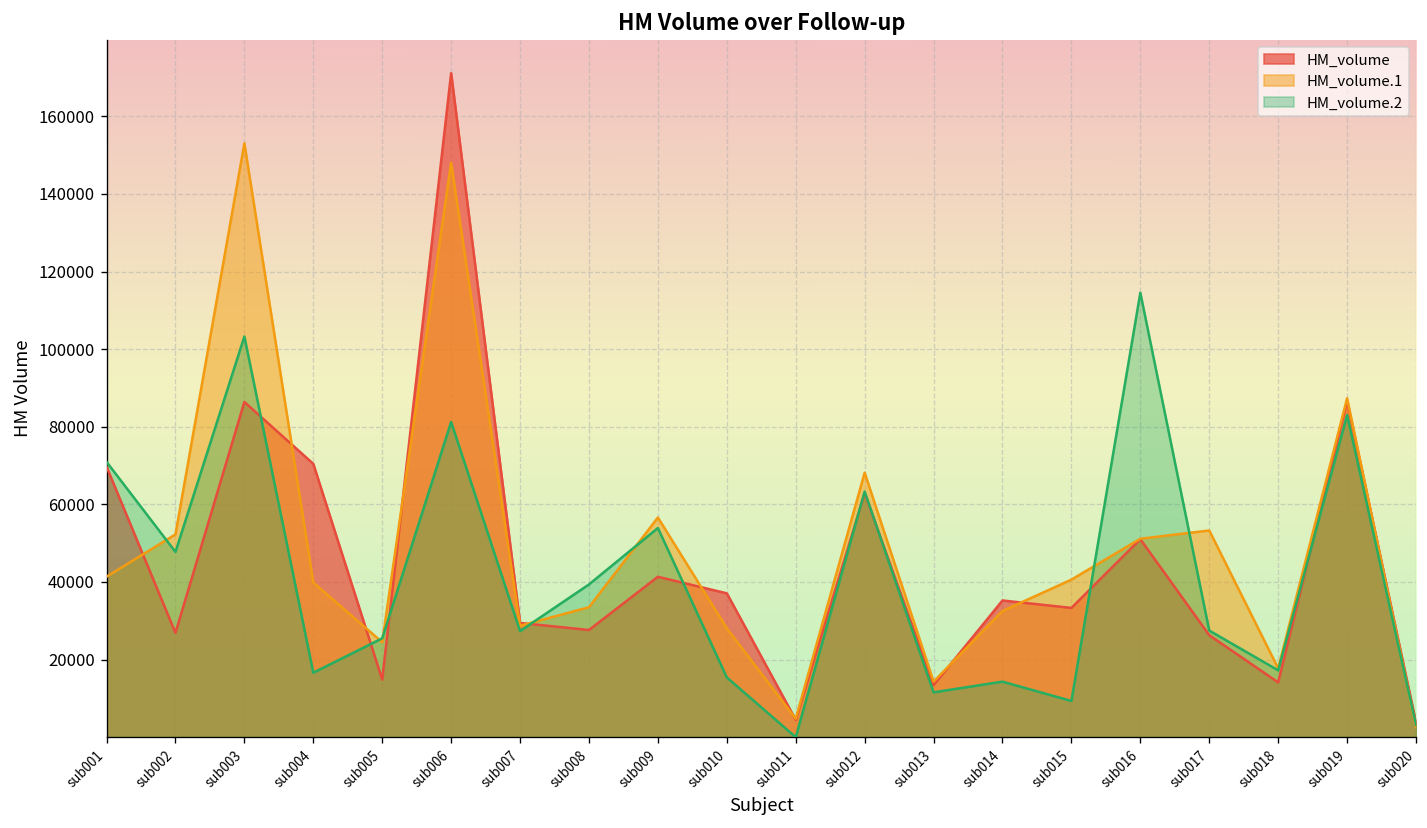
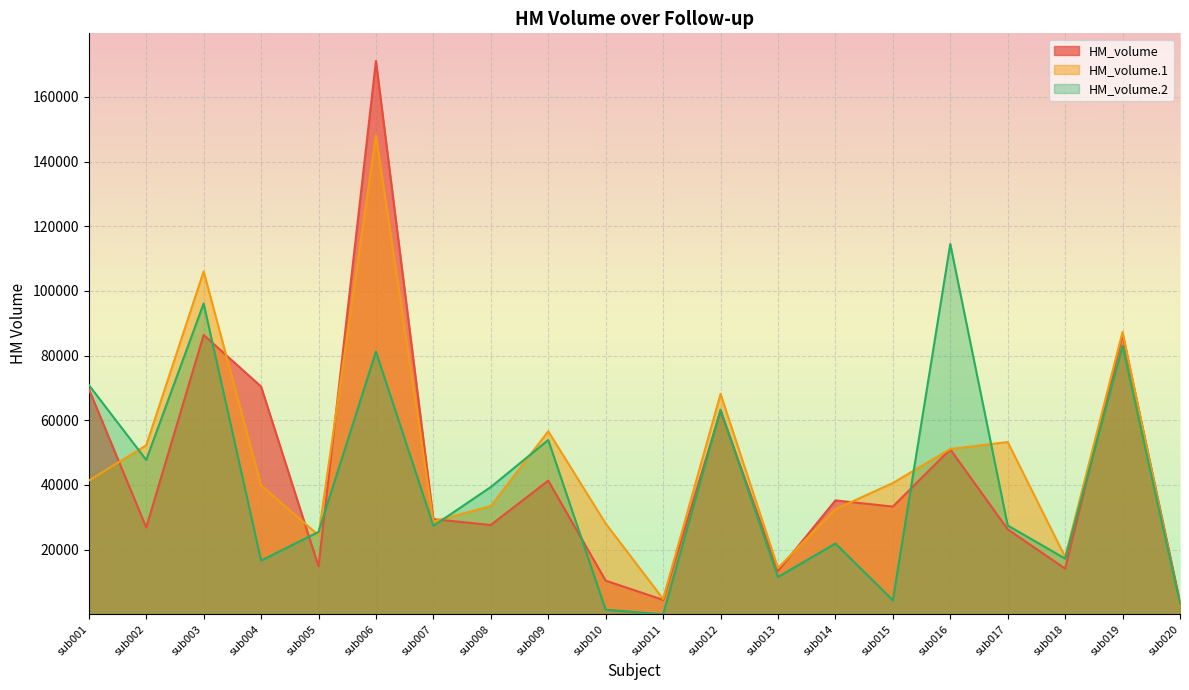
HM_volume.1, sub003: 153000 -> 106000
HM_volume.2, sub003: 103000 -> 96000
HM_volume, sub010: 37000 -> 10000
HM_volume.2, sub010: 15000 -> 1000
HM_volume.2, sub014: 14000 -> 22000
HM_volume.2, sub015: 9000 -> 4000
